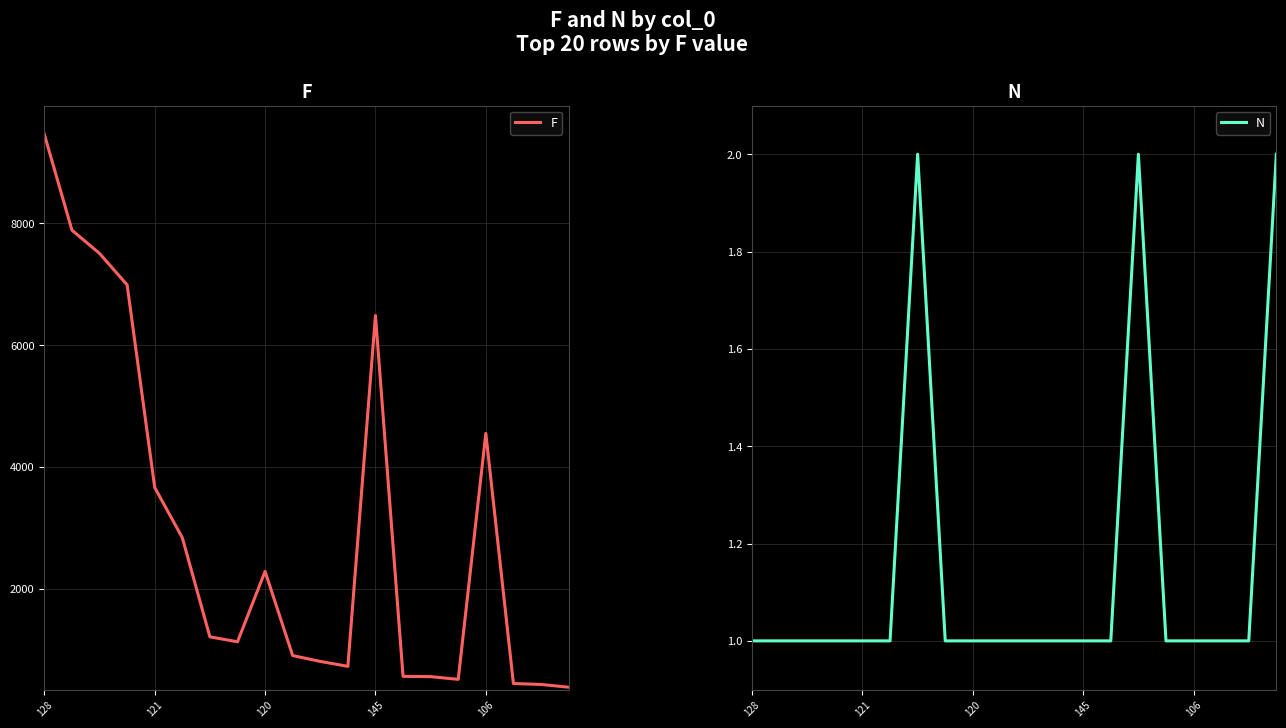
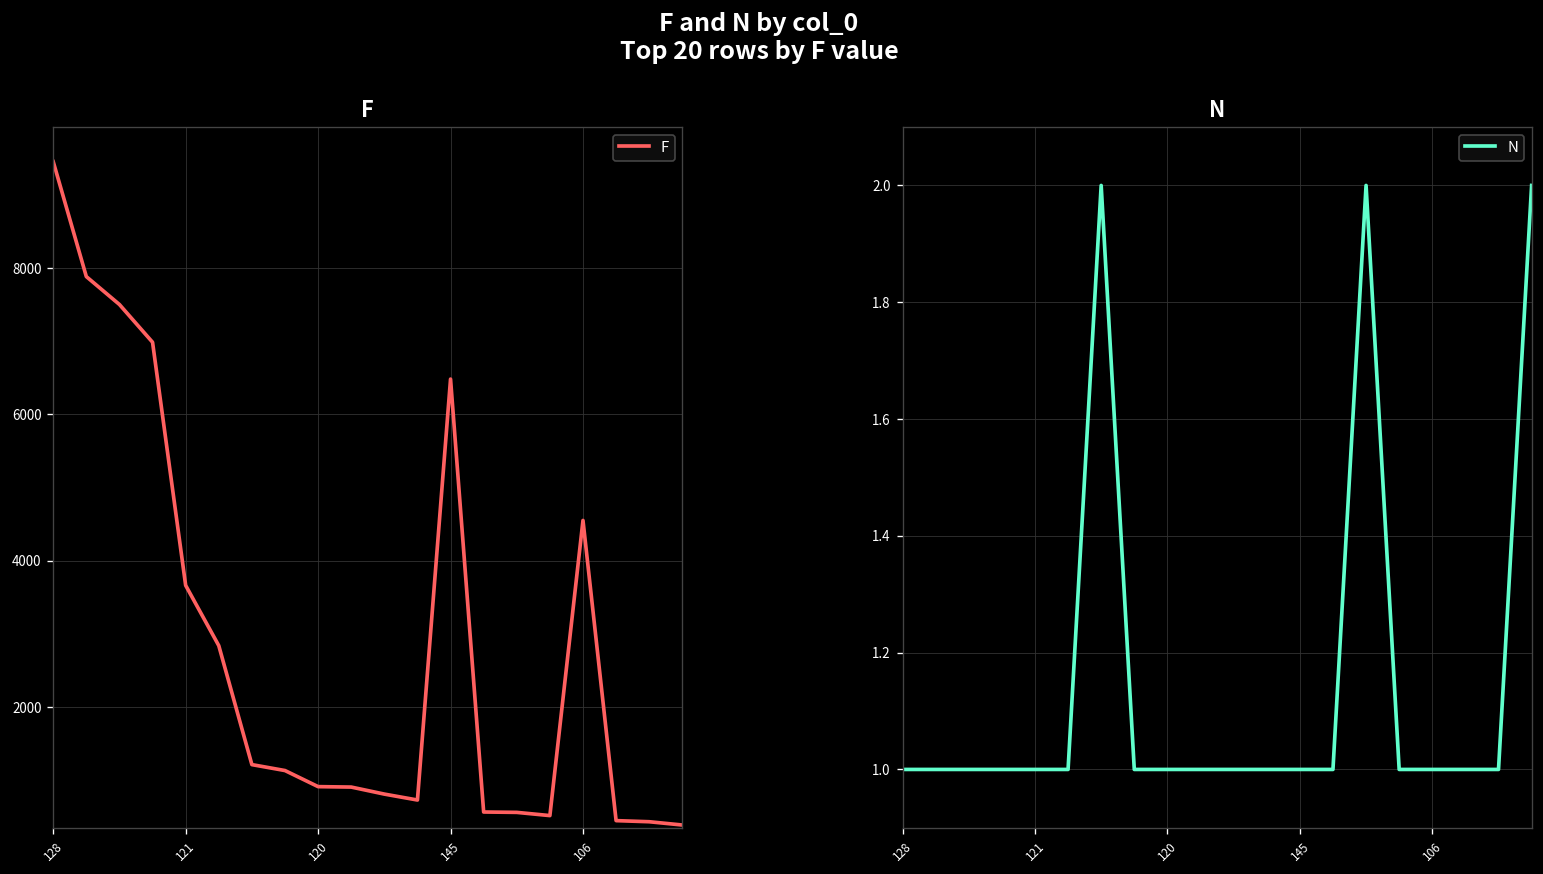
F, 120: 2300 -> 900
